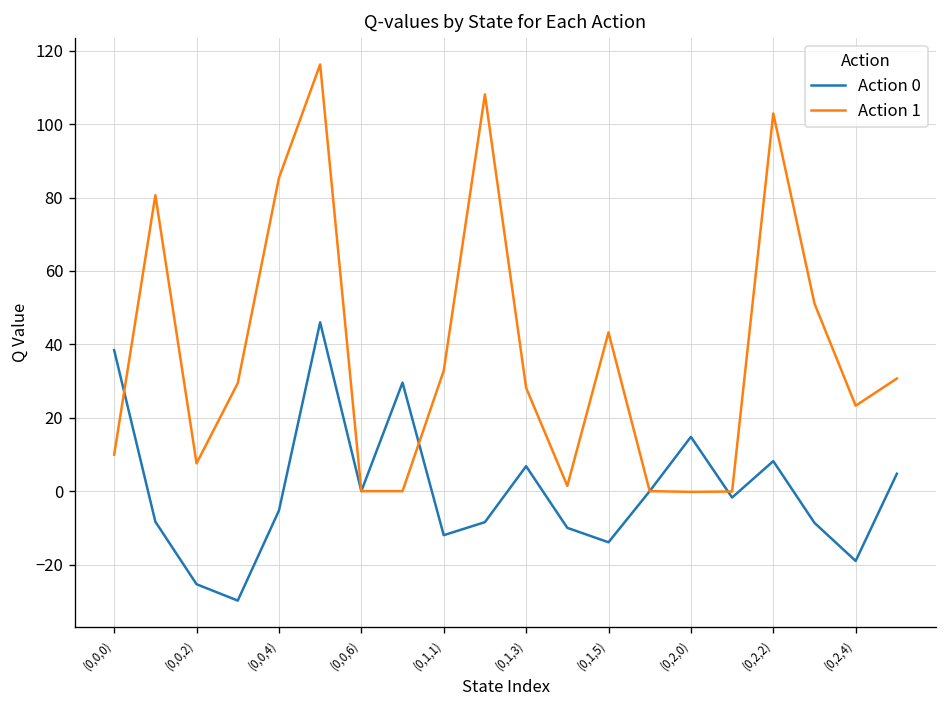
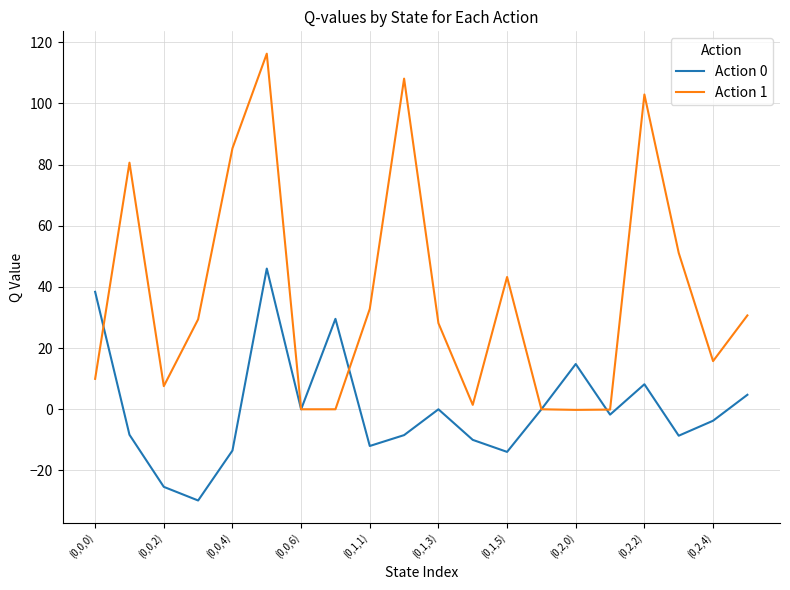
Action 0, (0,0,4): -5 -> -13
Action 0, (0,1,3): 7 -> 0
Action 0, (0,2,4): -19 -> -4
Action 1, (0,2,4): 23 -> 16
